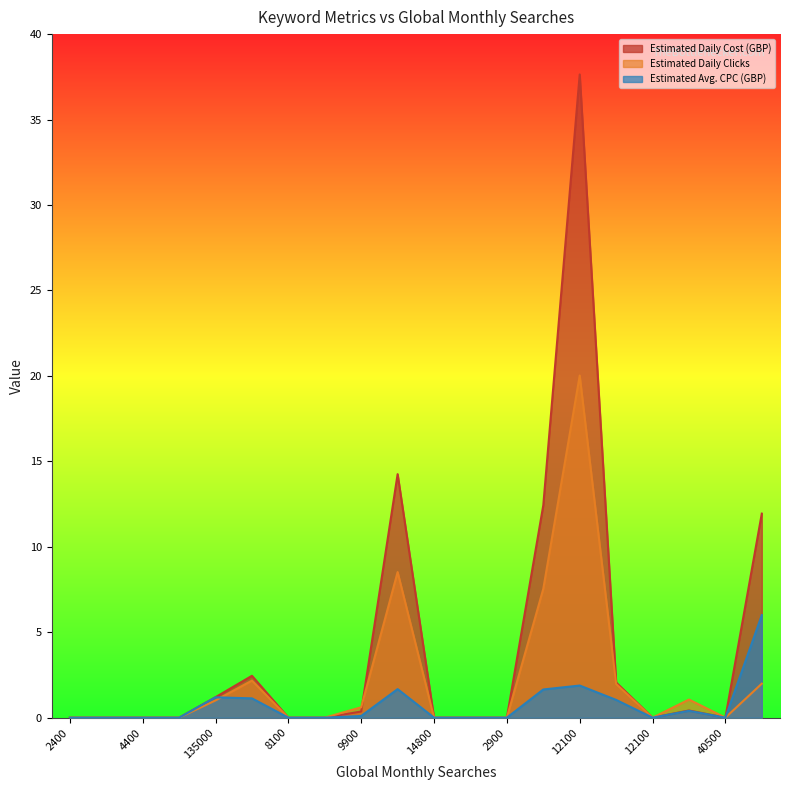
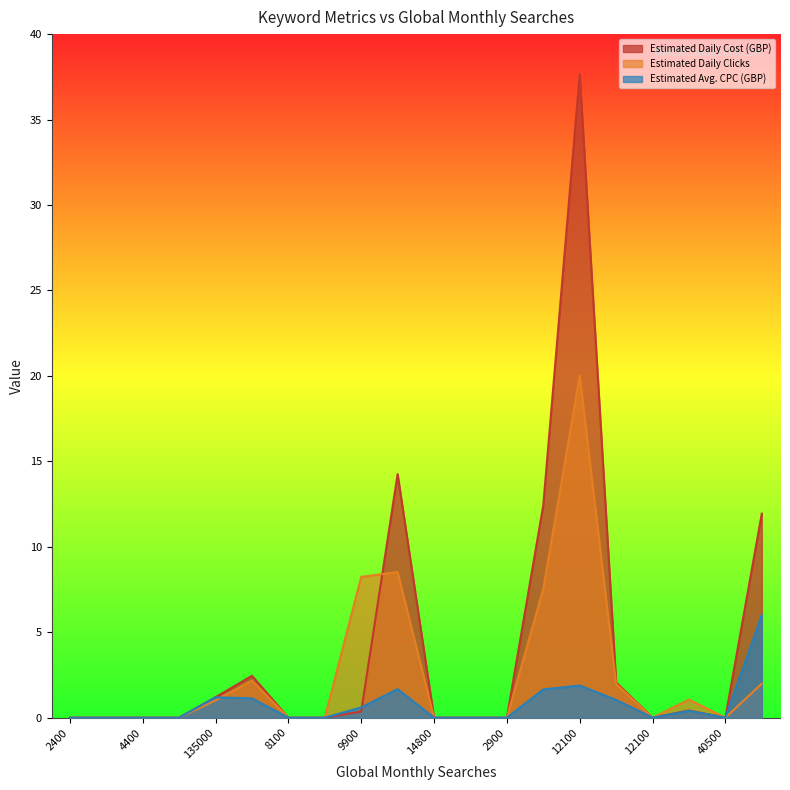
Estimated Daily Clicks, 9900: 0.6 -> 8.2
Estimated Avg. CPC (GBP), 9900: 0.1 -> 0.6
